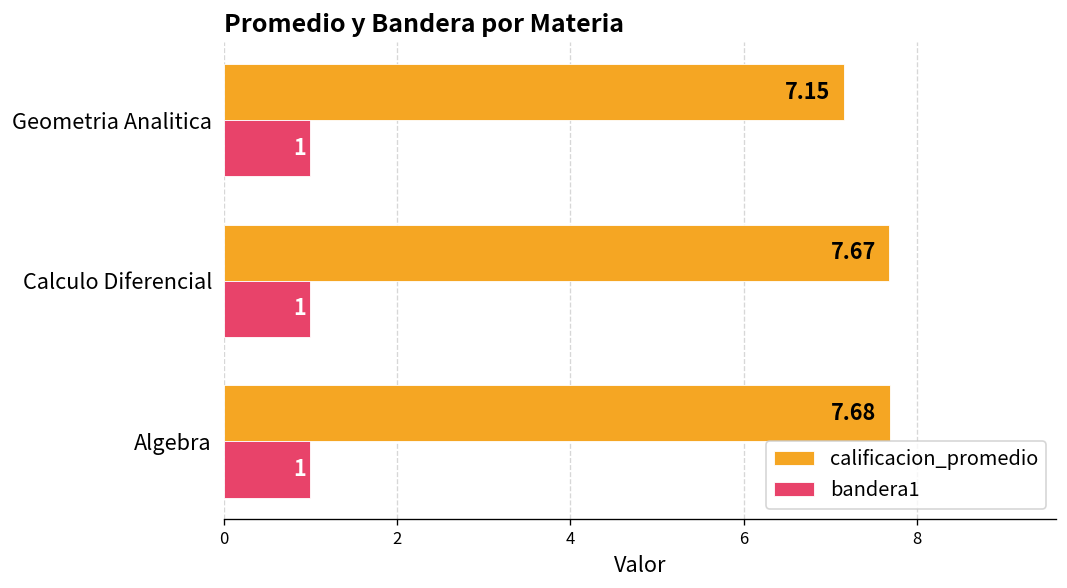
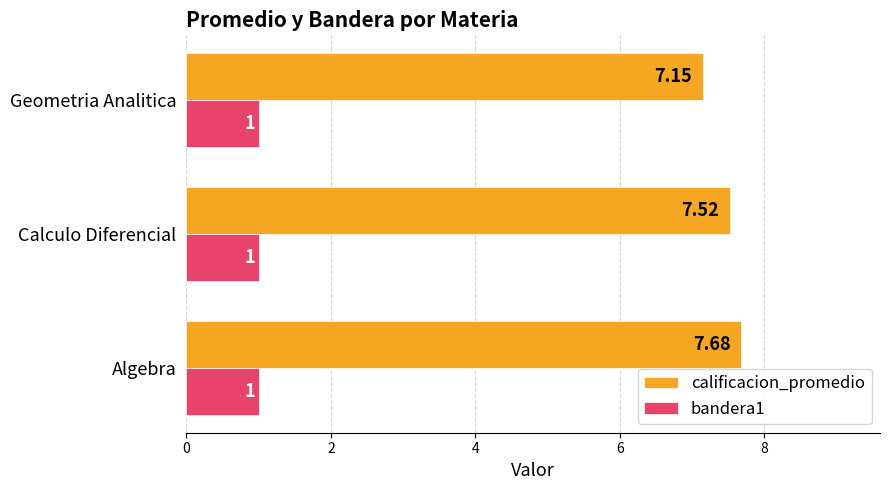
calificacion_promedio, Calculo Diferencial: 7.67 -> 7.52
